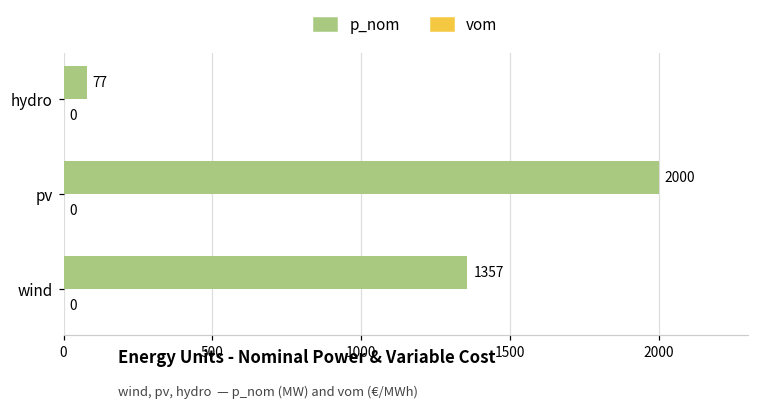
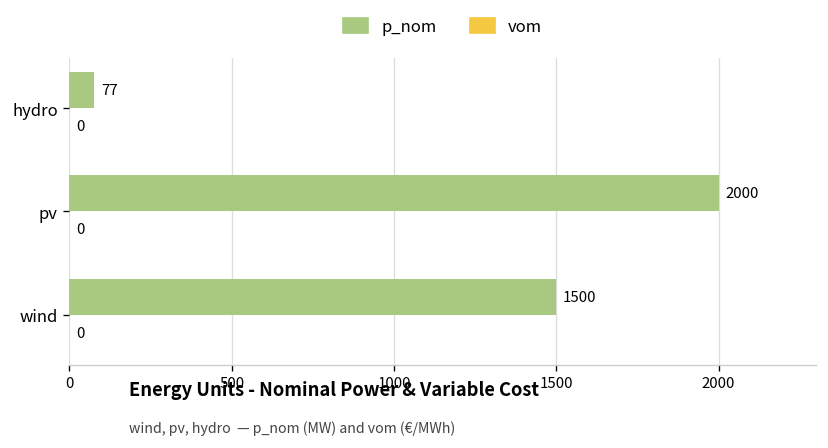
p_nom, wind: 1357 -> 1500
